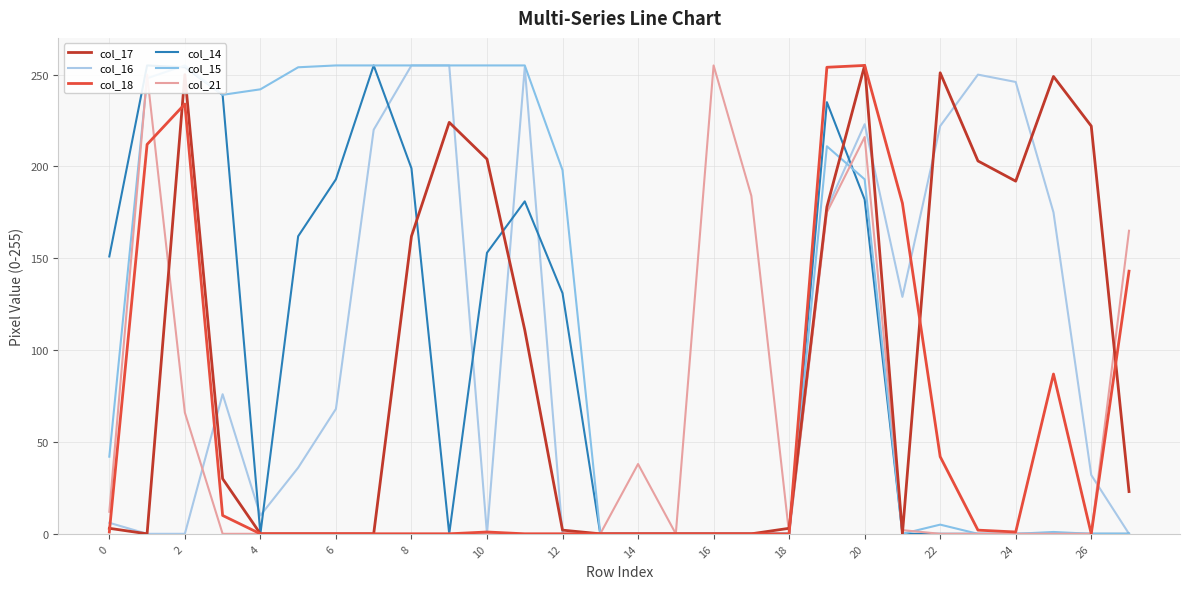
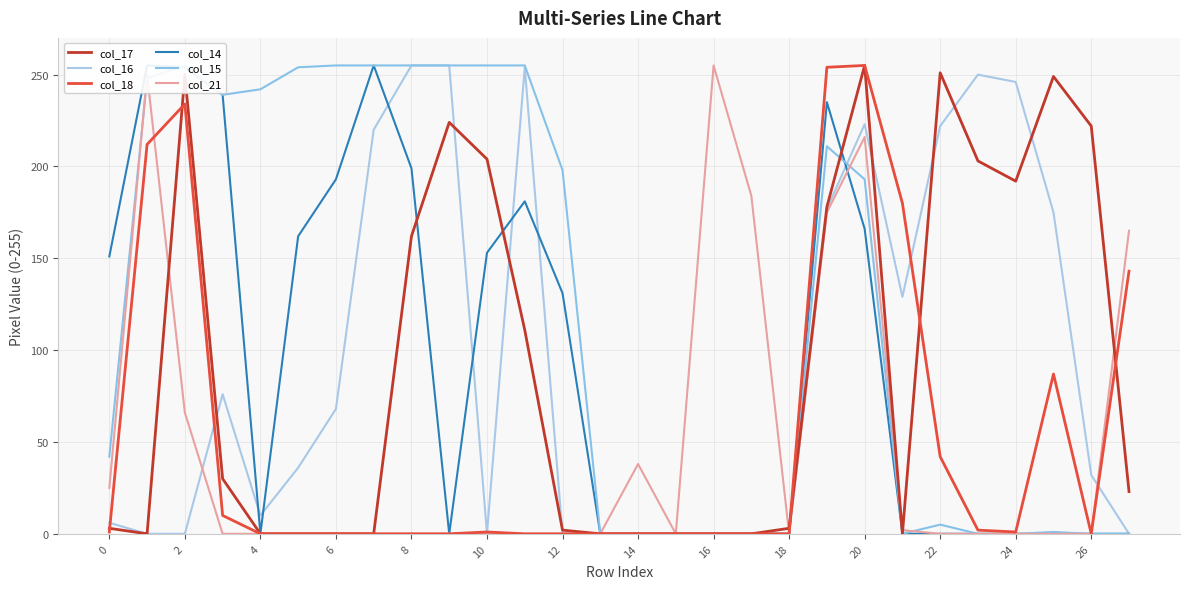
col_21, 0: 12 -> 25
col_14, 20: 182 -> 166
